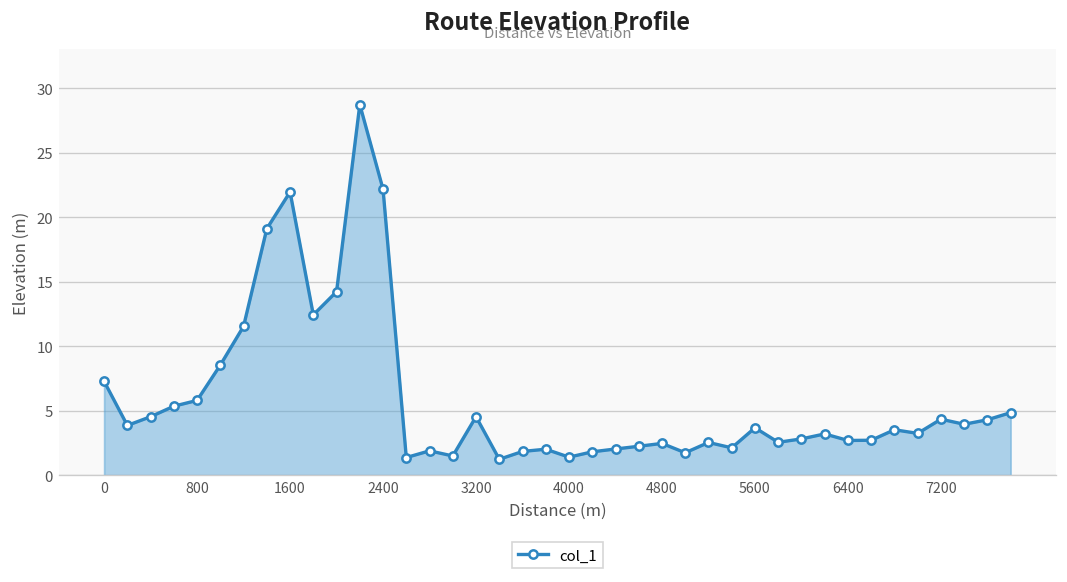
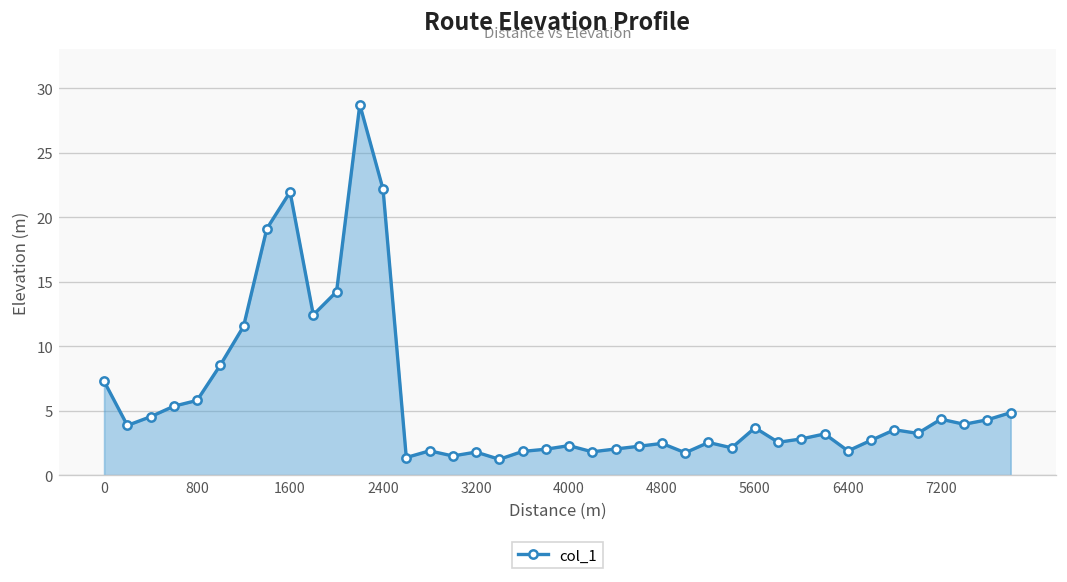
3200: 4.5 -> 1.8
4000: 1.4 -> 2.3
6400: 2.7 -> 1.9
